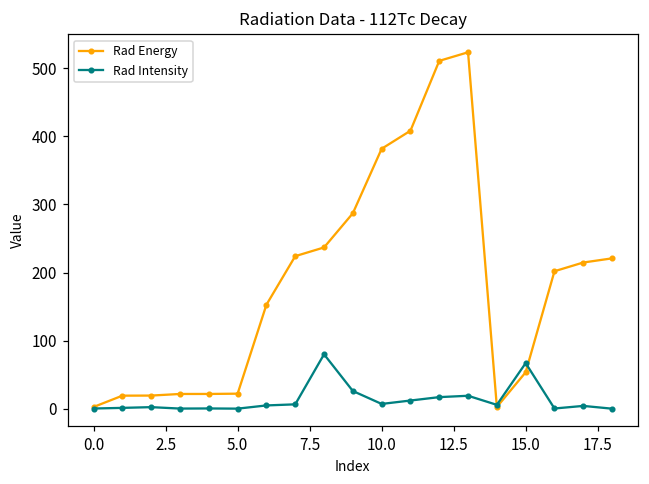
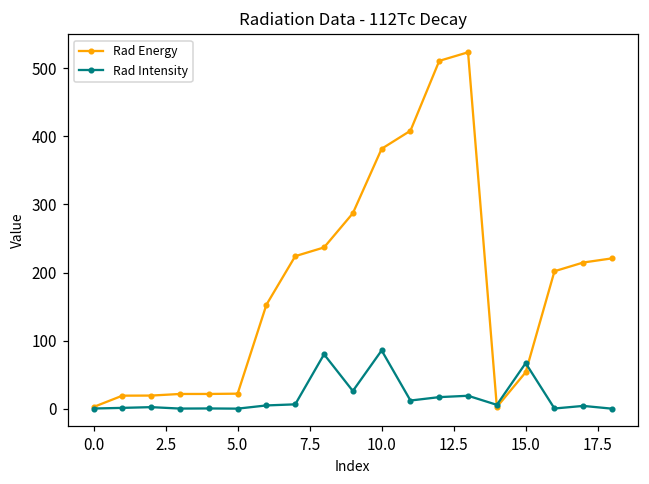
Rad Intensity, 10.0: 10 -> 90
